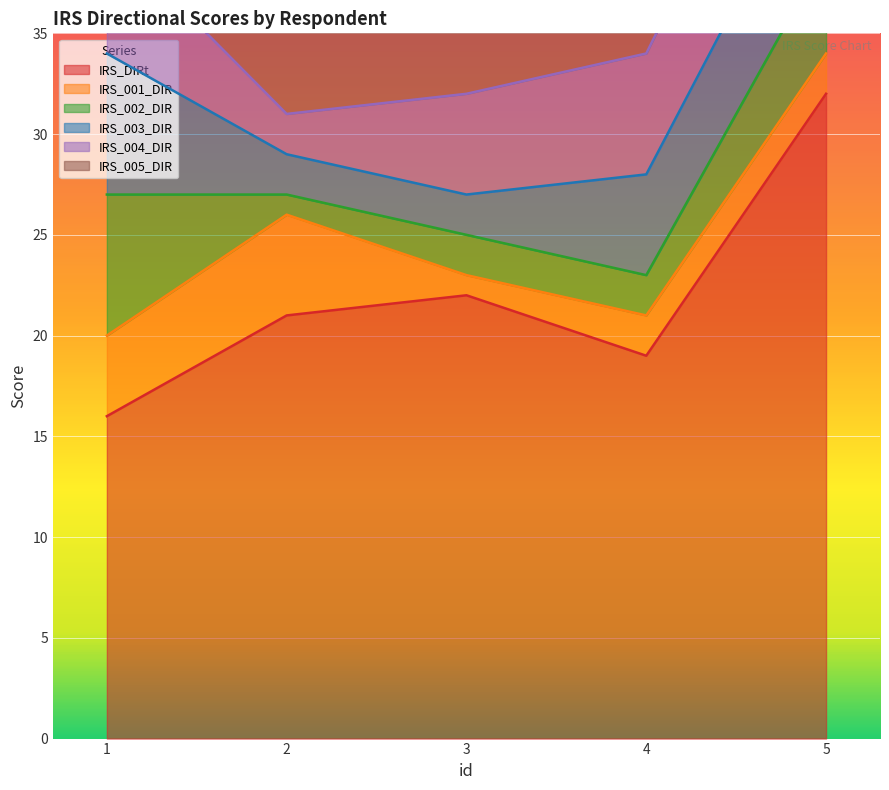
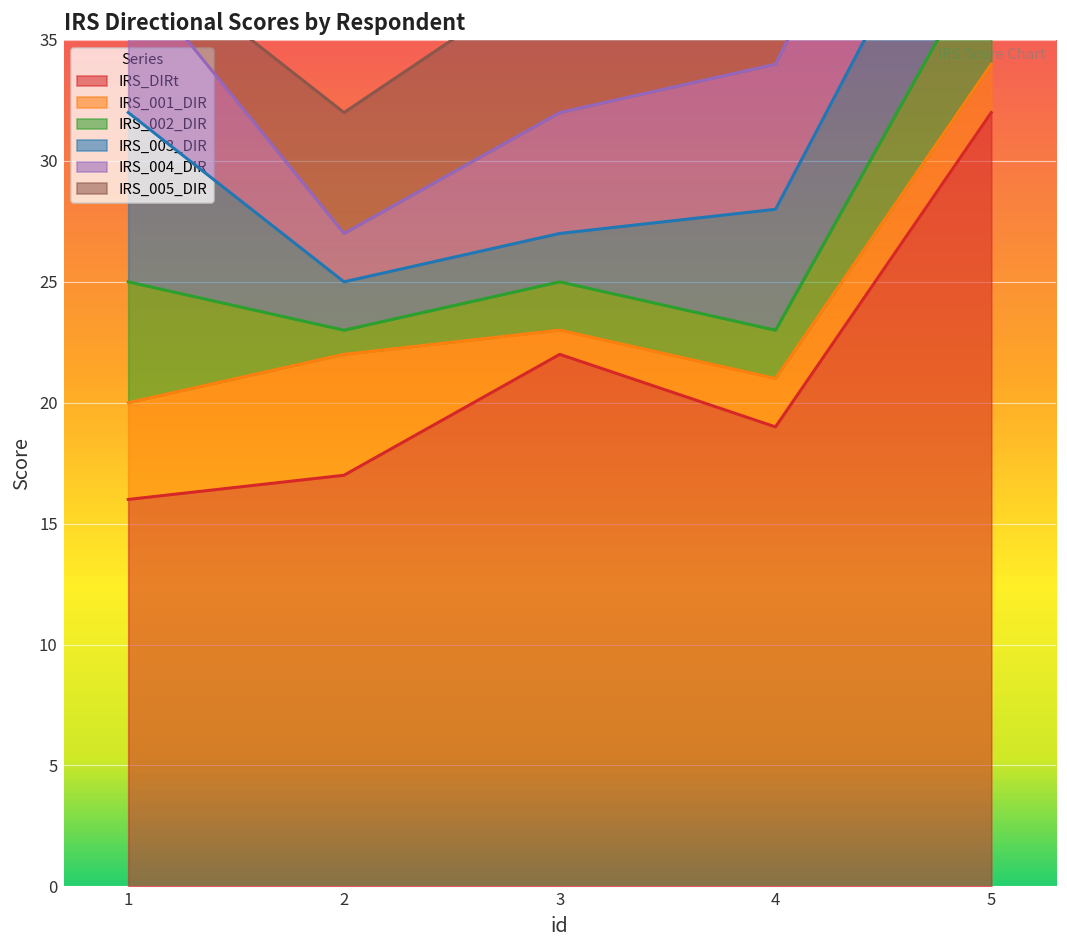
IRS_002_DIR, 1: 7 -> 5
IRS_DIRt, 2: 21 -> 17
